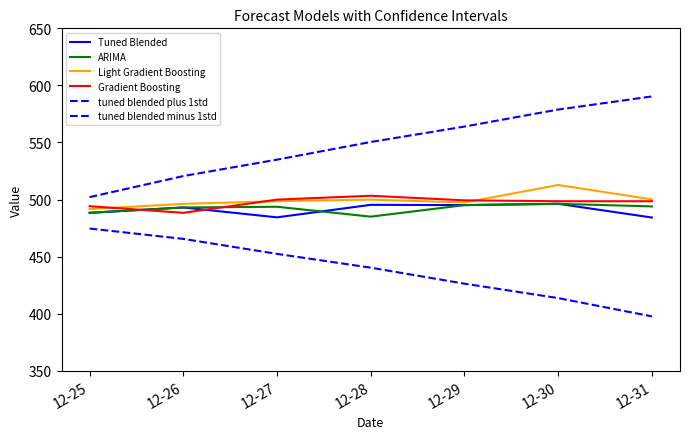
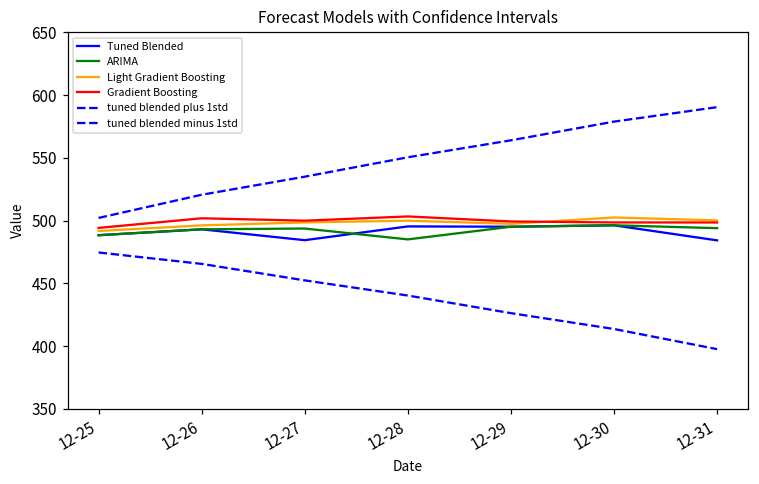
Gradient Boosting, 12-26: 488 -> 502
Light Gradient Boosting, 12-30: 513 -> 503
